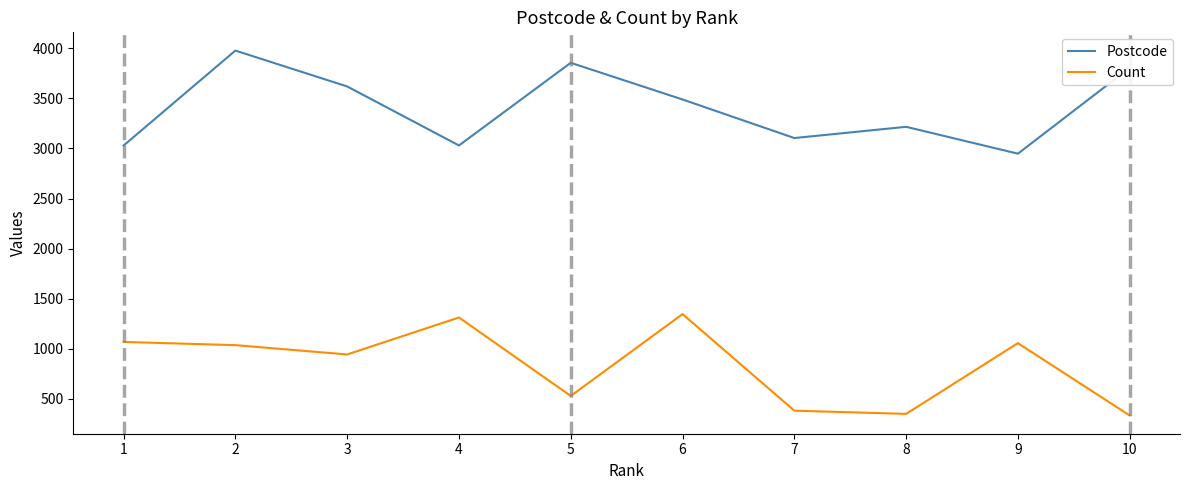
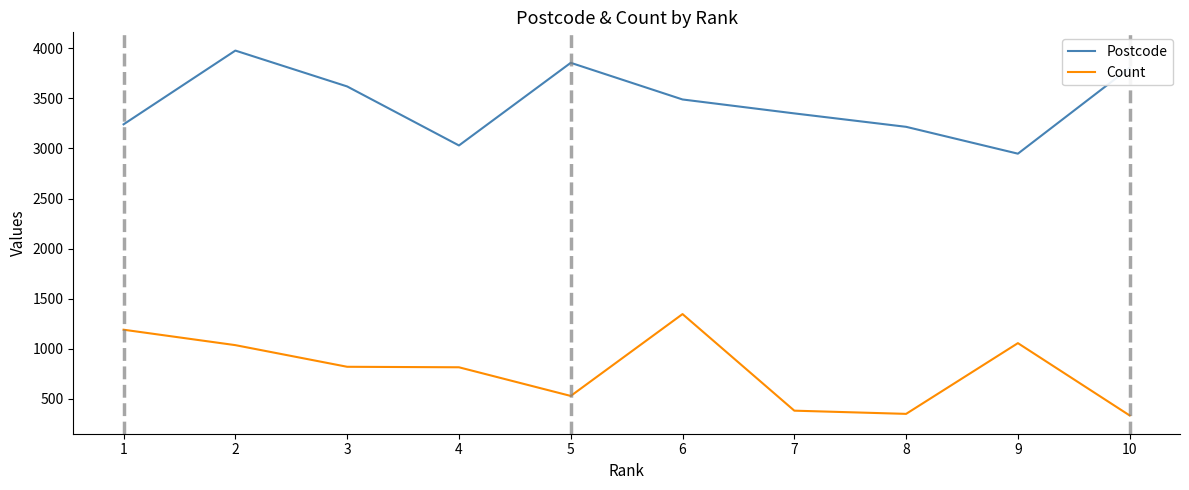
Postcode, 1: 3030 -> 3240
Count, 1: 1070 -> 1190
Count, 3: 940 -> 820
Count, 4: 1310 -> 820
Postcode, 7: 3100 -> 3350
